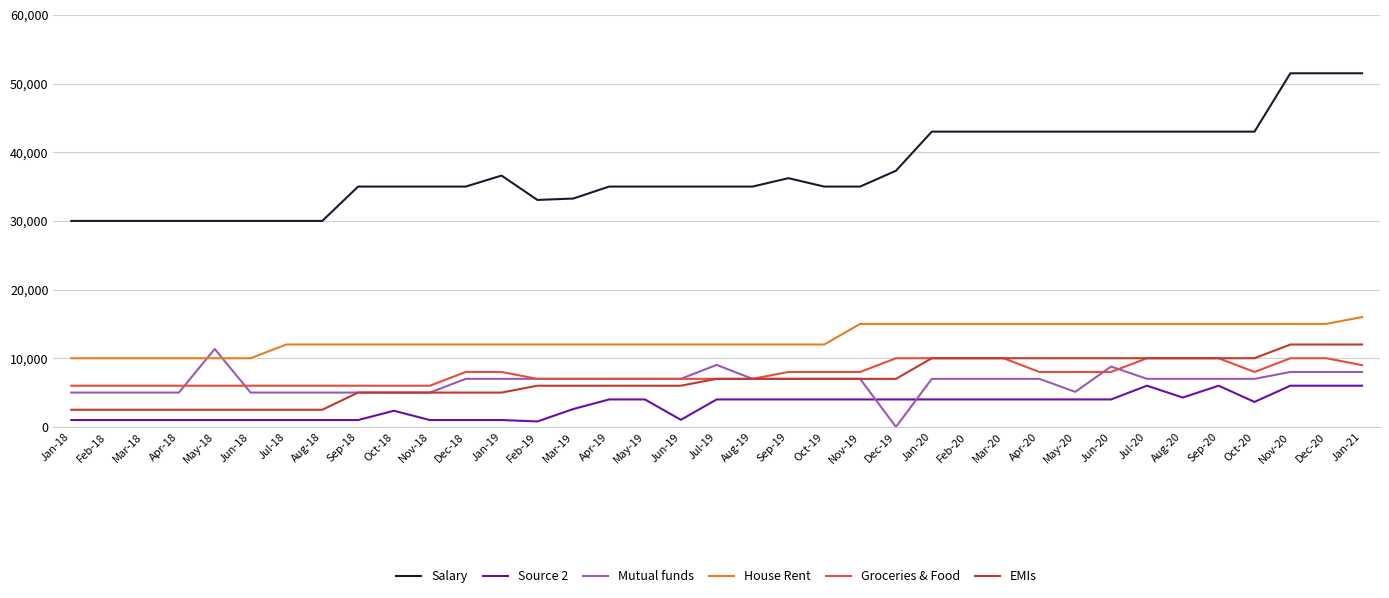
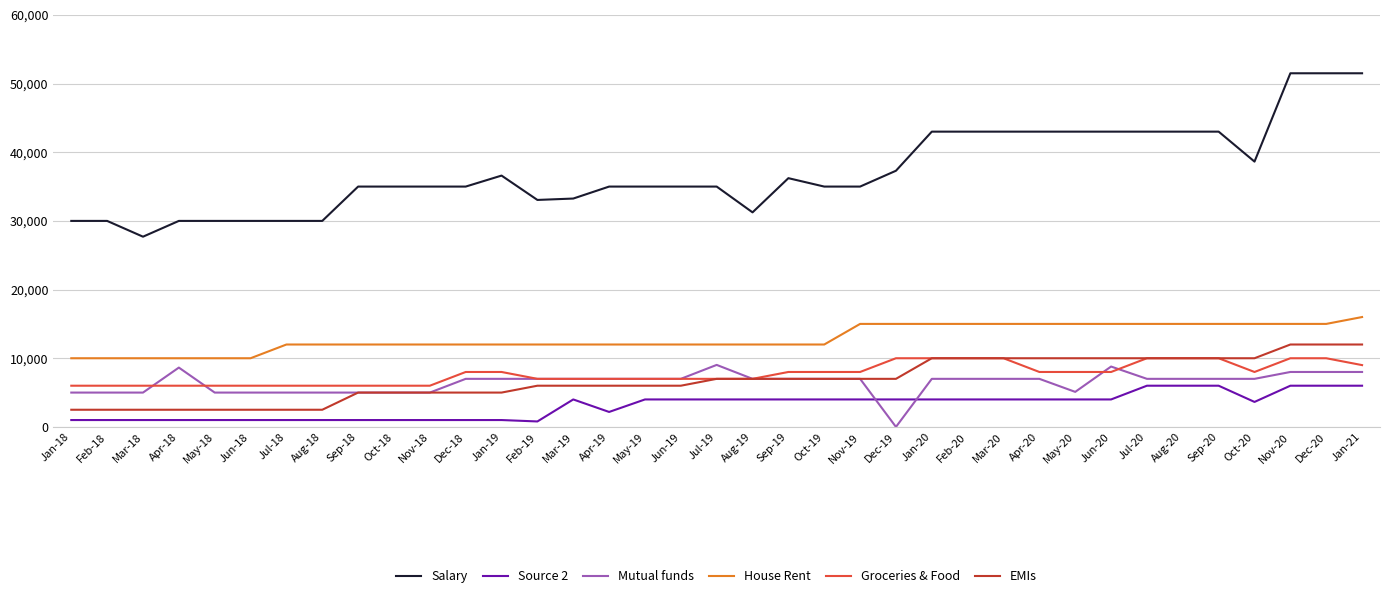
Salary, Mar-18: 30,000 -> 28,000
Mutual funds, Apr-18: 5,000 -> 9,000
Mutual funds, May-18: 11,000 -> 5,000
Source 2, Oct-18: 2,000 -> 1,000
Source 2, Mar-19: 3,000 -> 4,000
Source 2, Apr-19: 4,000 -> 2,000
Source 2, Jun-19: 1,000 -> 4,000
Salary, Aug-19: 35,000 -> 31,000
Source 2, Aug-20: 4,000 -> 6,000
Salary, Oct-20: 43,000 -> 39,000
